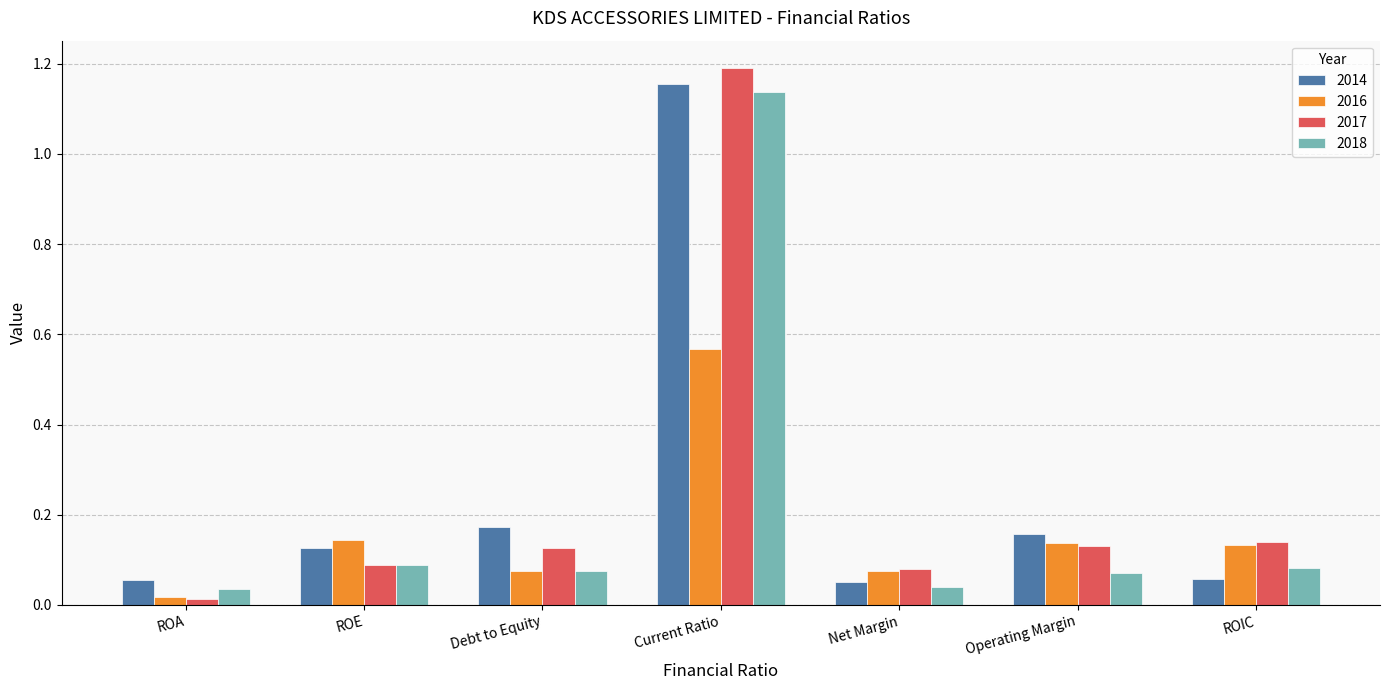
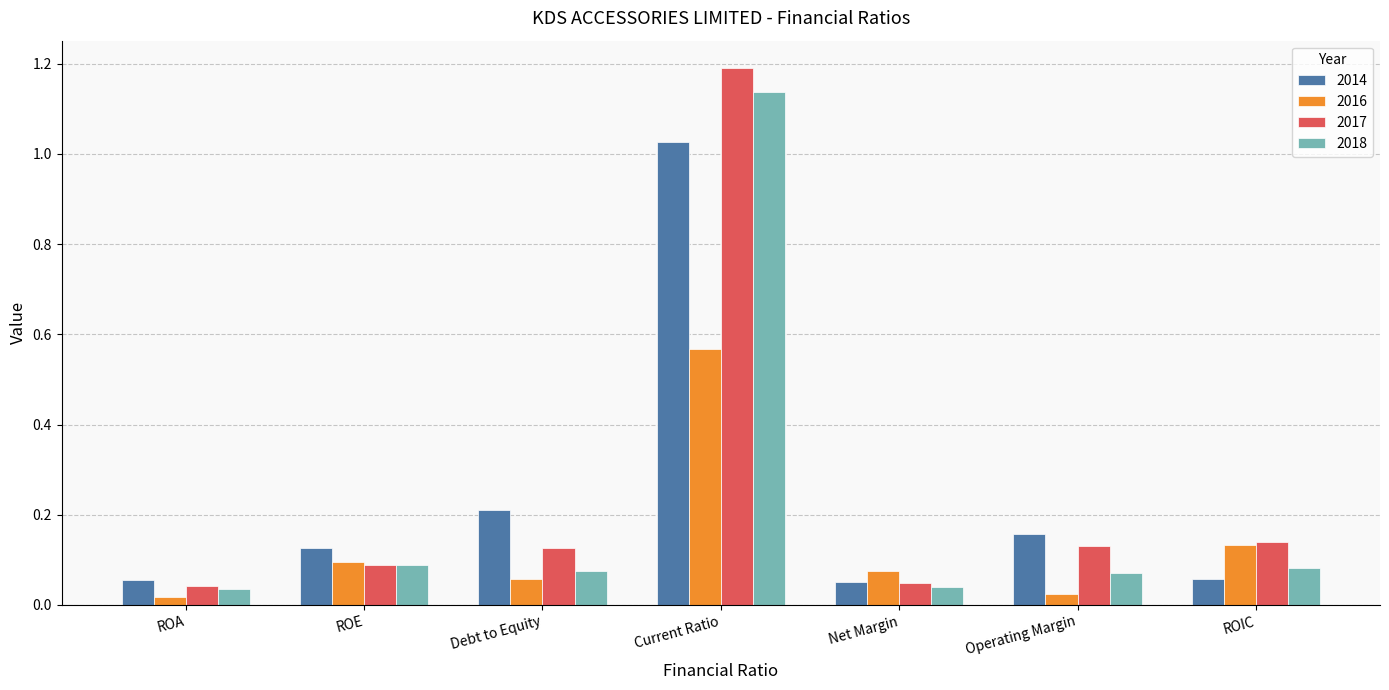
2017, ROA: 0.01 -> 0.04
2016, ROE: 0.14 -> 0.10
2014, Debt to Equity: 0.17 -> 0.21
2016, Debt to Equity: 0.08 -> 0.06
2014, Current Ratio: 1.15 -> 1.03
2017, Net Margin: 0.08 -> 0.05
2016, Operating Margin: 0.14 -> 0.03
